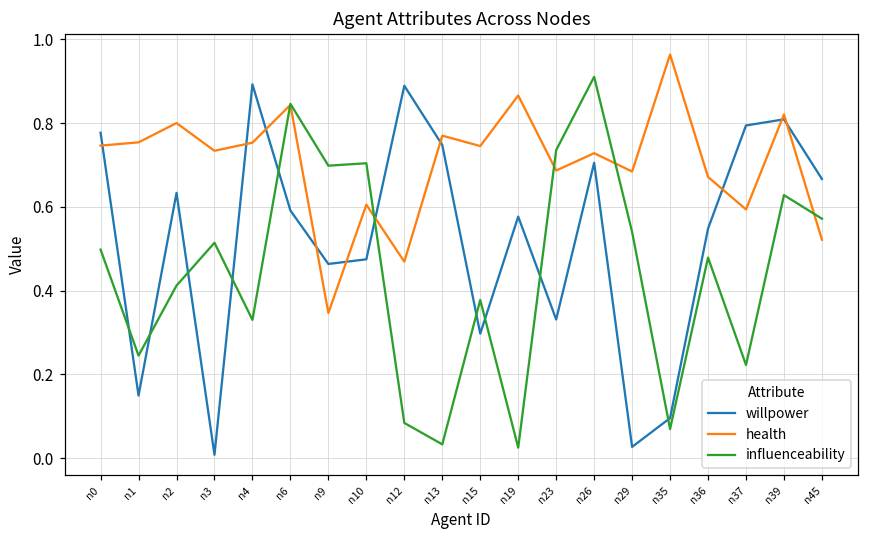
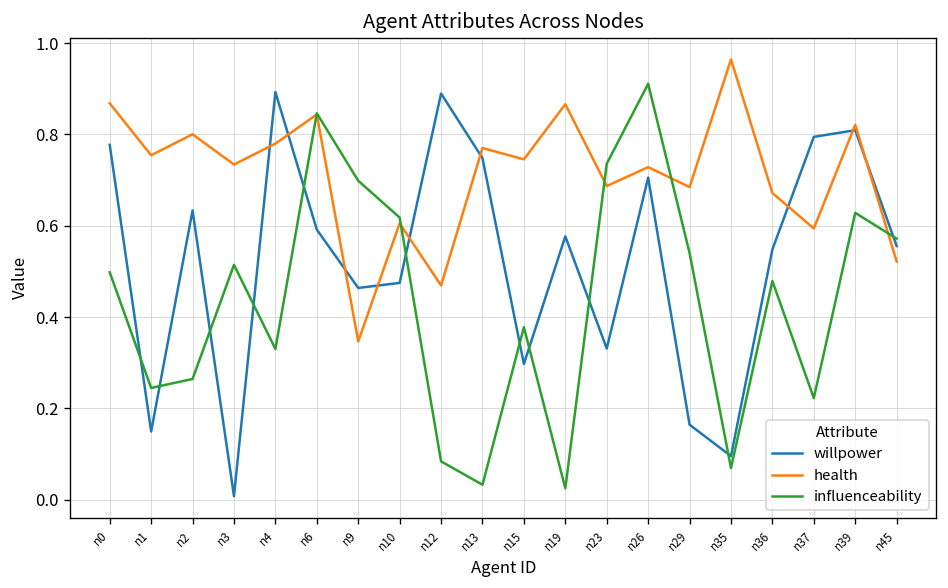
health, n0: 0.75 -> 0.87
influenceability, n2: 0.41 -> 0.26
health, n4: 0.75 -> 0.78
influenceability, n10: 0.70 -> 0.62
willpower, n29: 0.03 -> 0.16
willpower, n45: 0.67 -> 0.56
